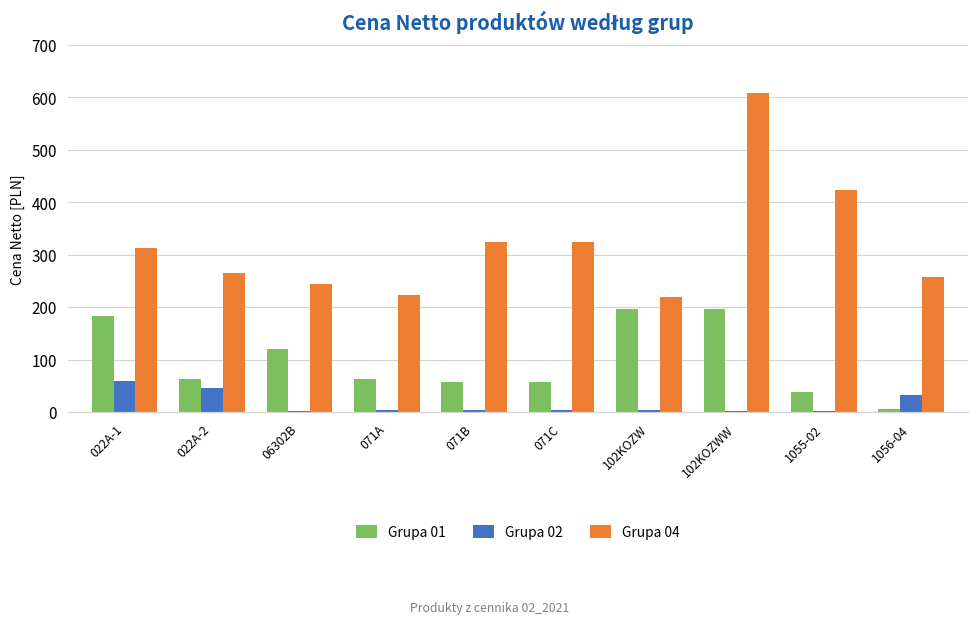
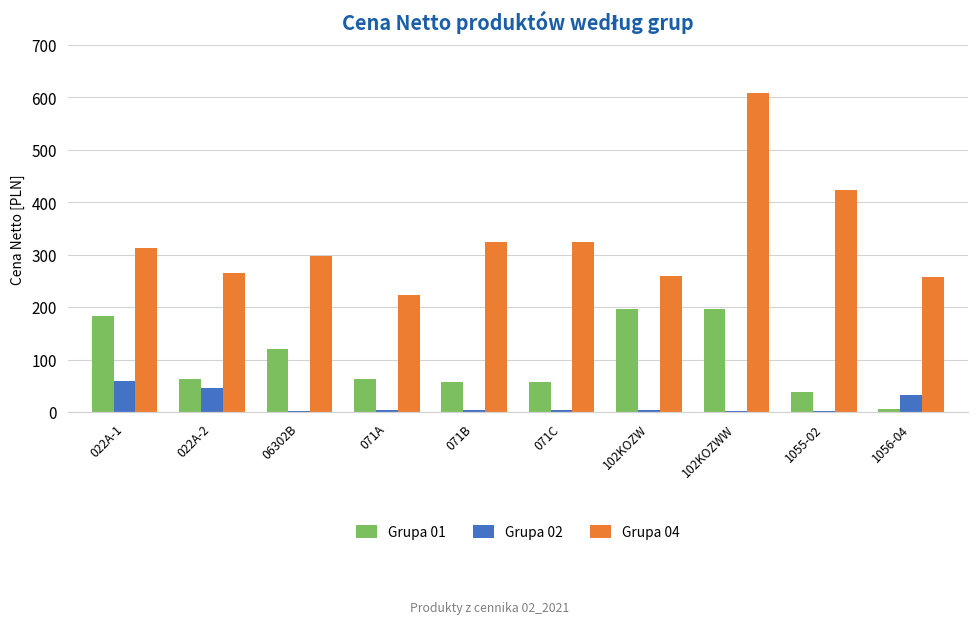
Grupa 04, 06302B: 240 -> 300
Grupa 04, 102KOZW: 220 -> 260
